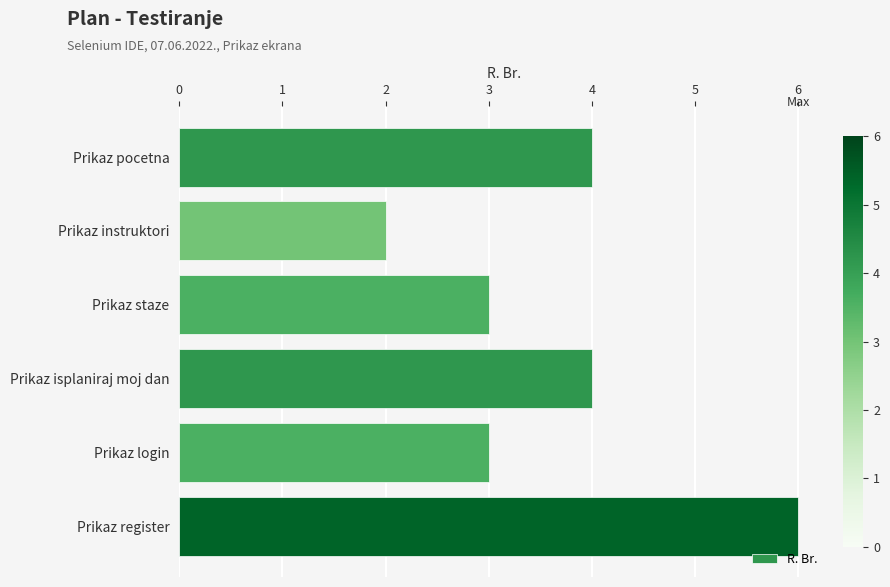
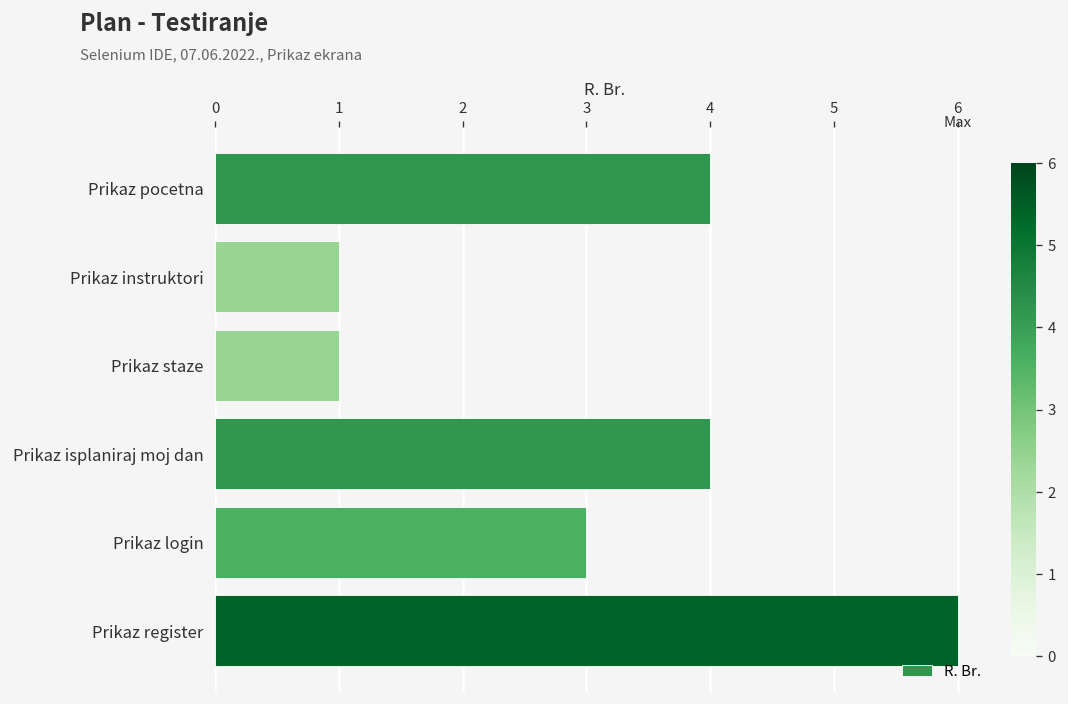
Prikaz instruktori: 2 -> 1
Prikaz staze: 3 -> 1
